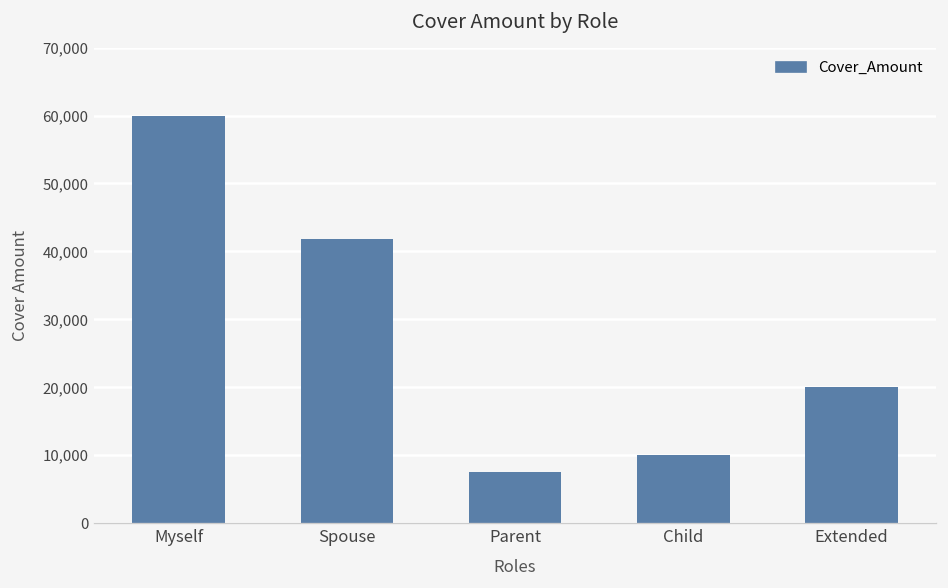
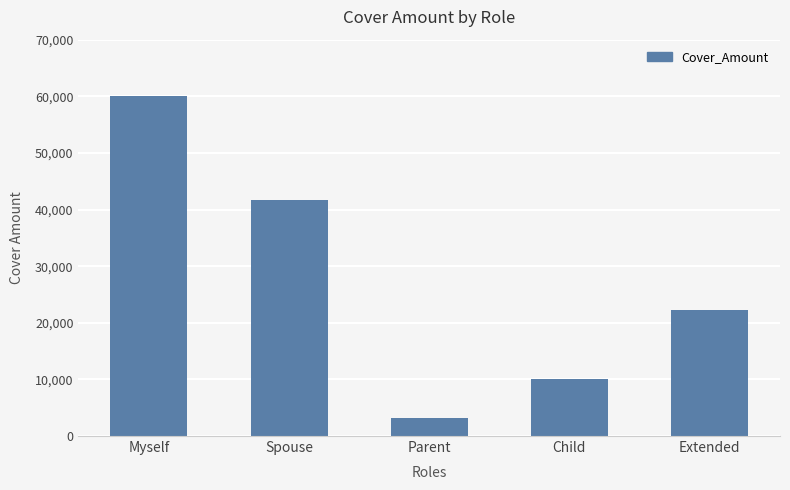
Parent: 8,000 -> 3,000
Extended: 20,000 -> 22,000
